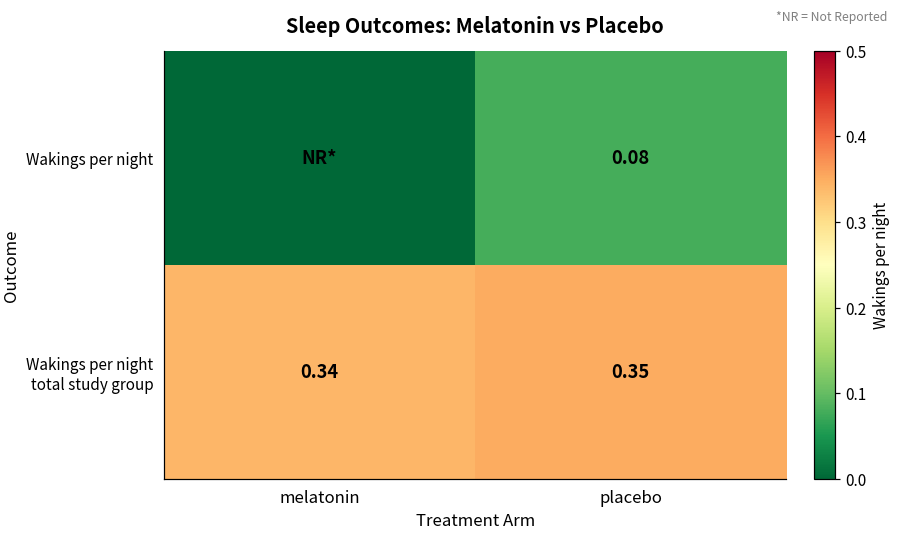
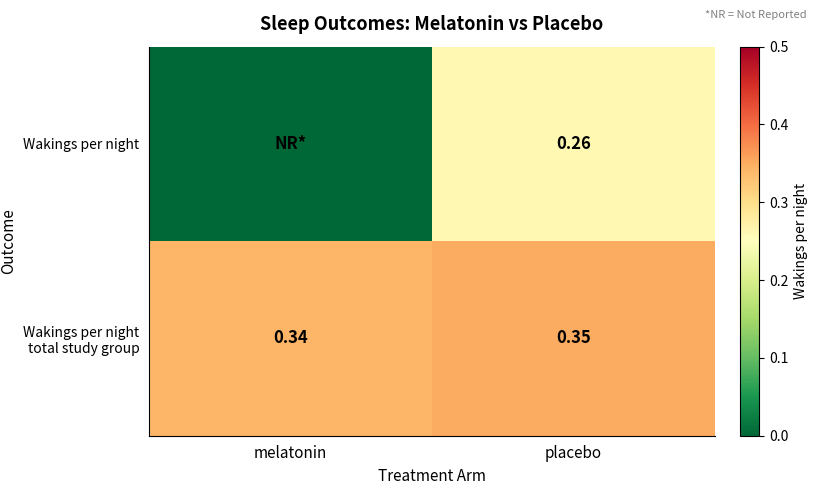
Wakings per night, placebo: 0.08 -> 0.26
